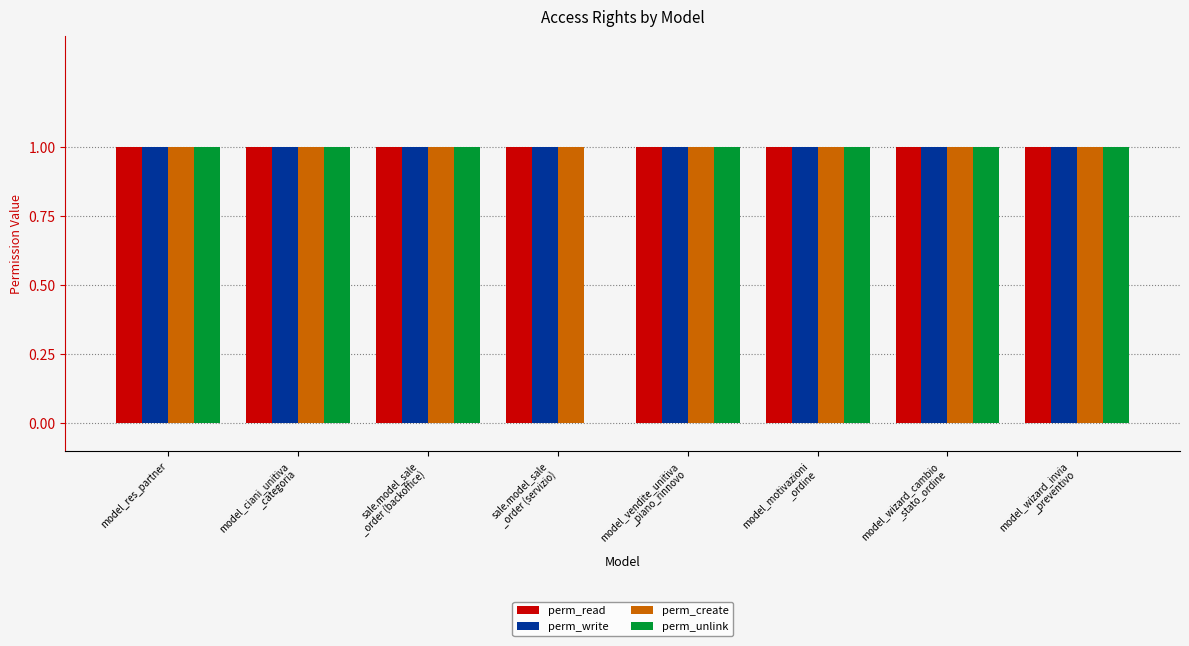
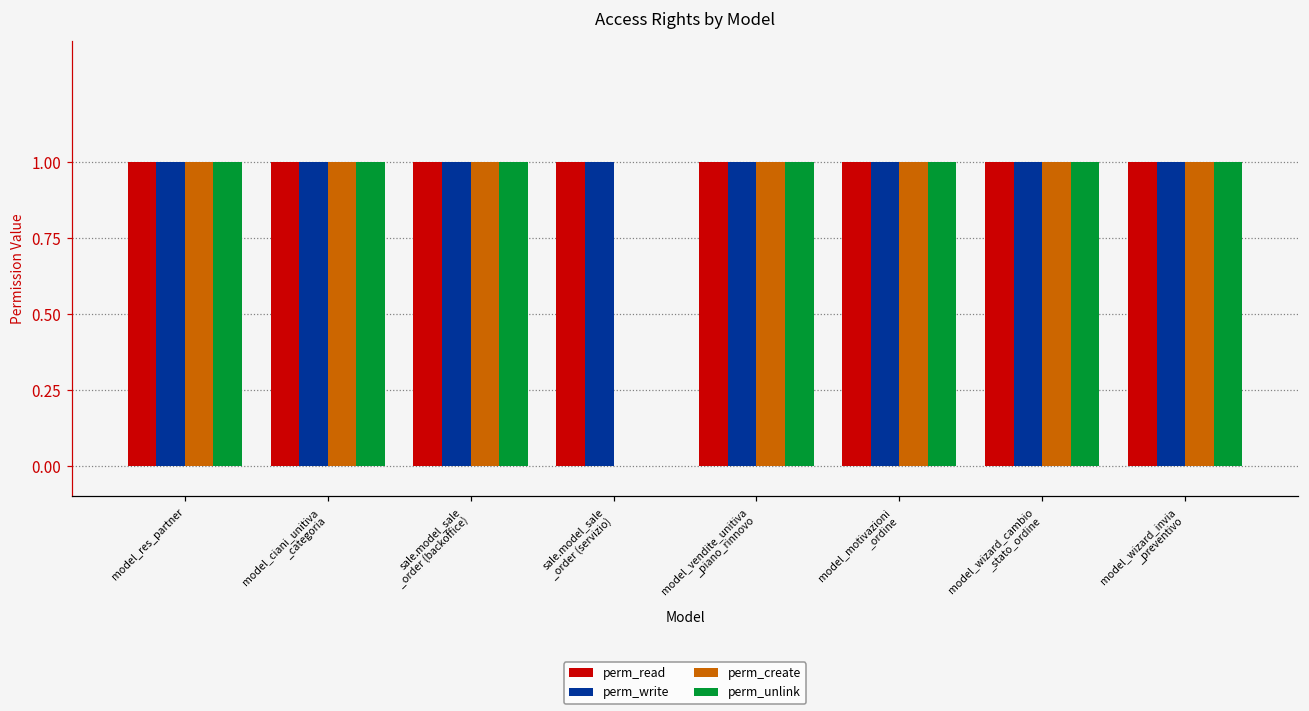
perm_create, sale.model_sale _order (servizio): 1 -> 0
